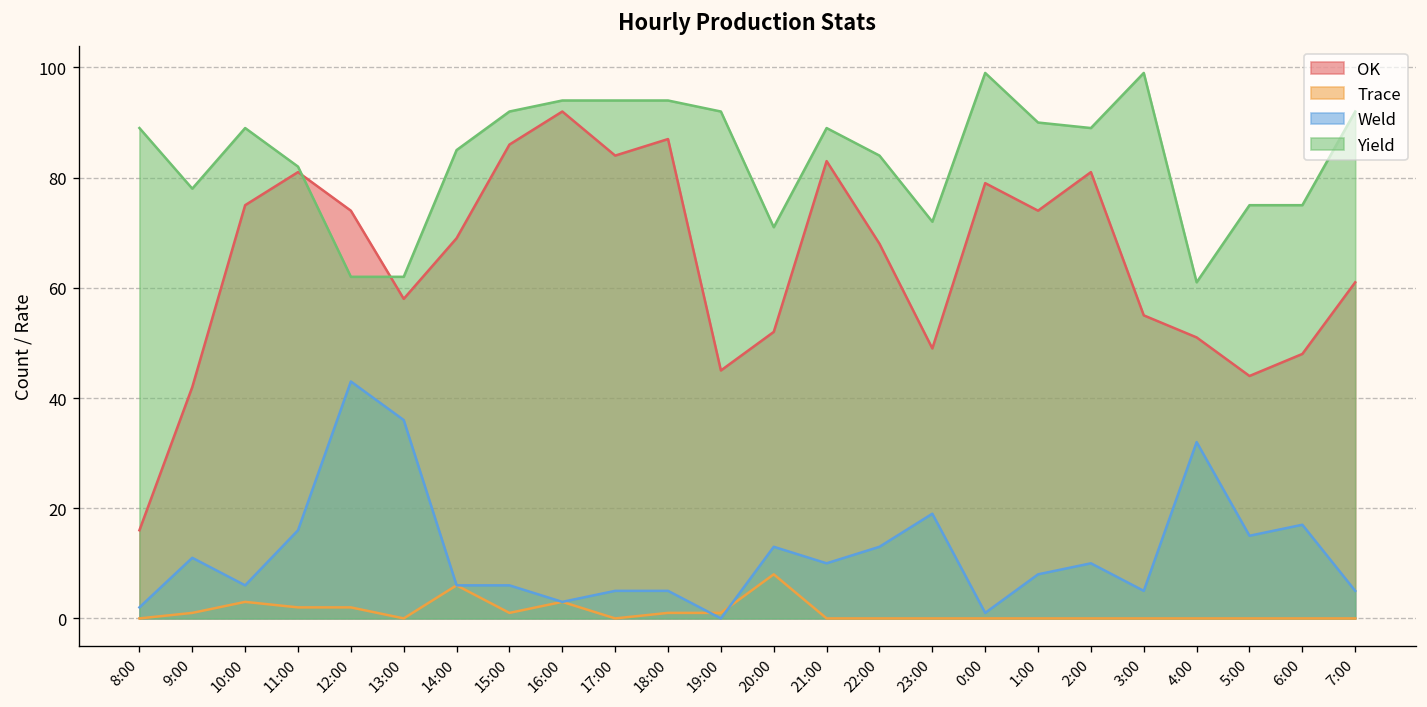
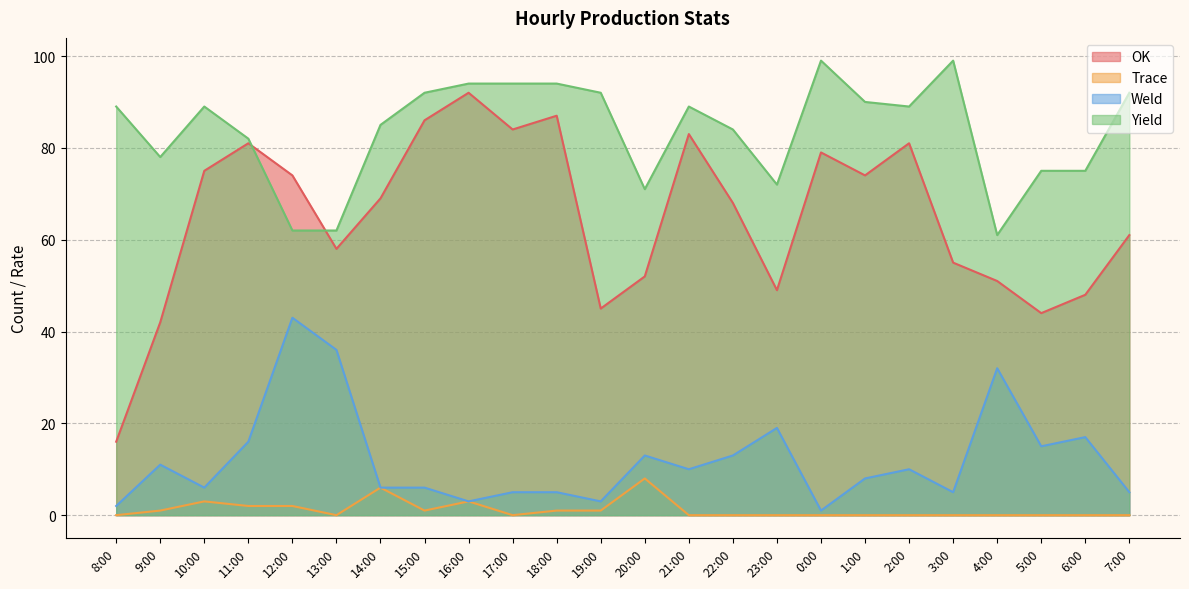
Weld, 19:00: 0 -> 3
